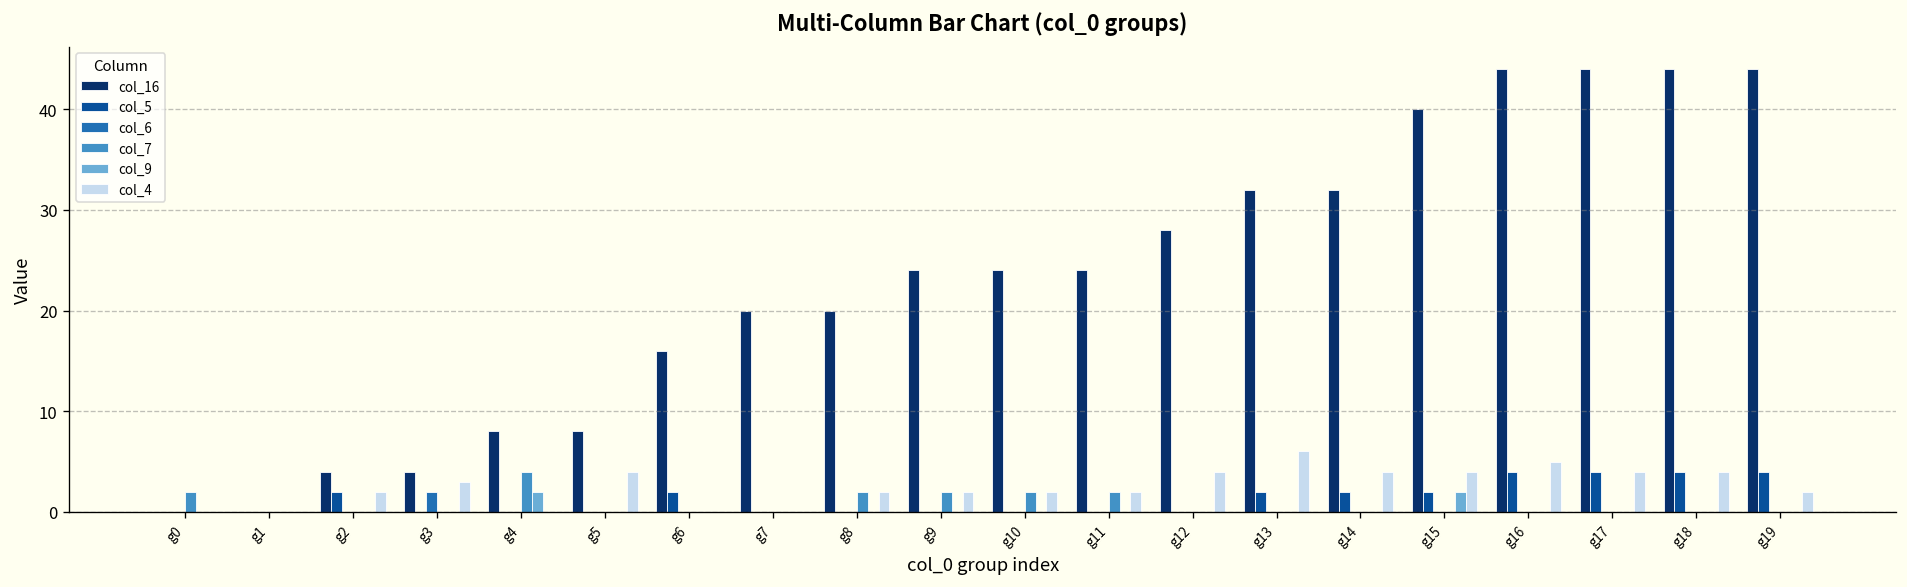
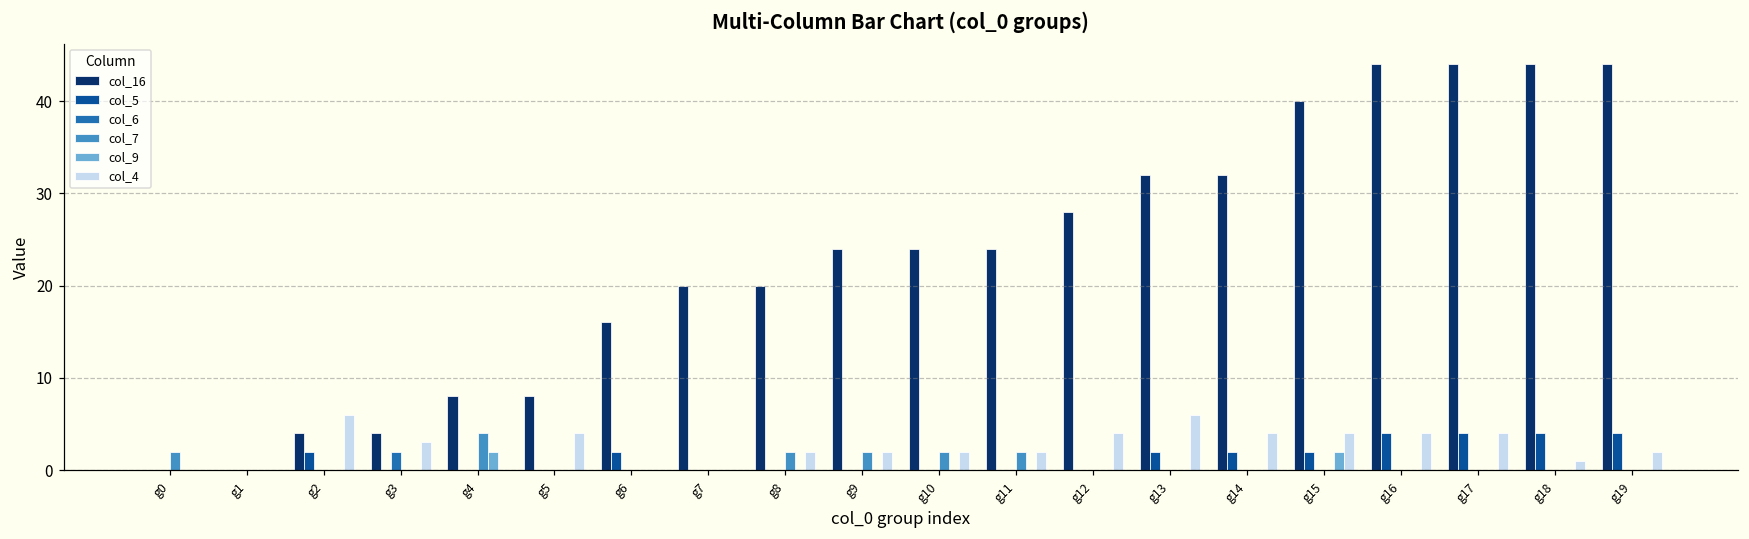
col_4, g2: 2 -> 6
col_4, g16: 5 -> 4
col_4, g18: 4 -> 1
